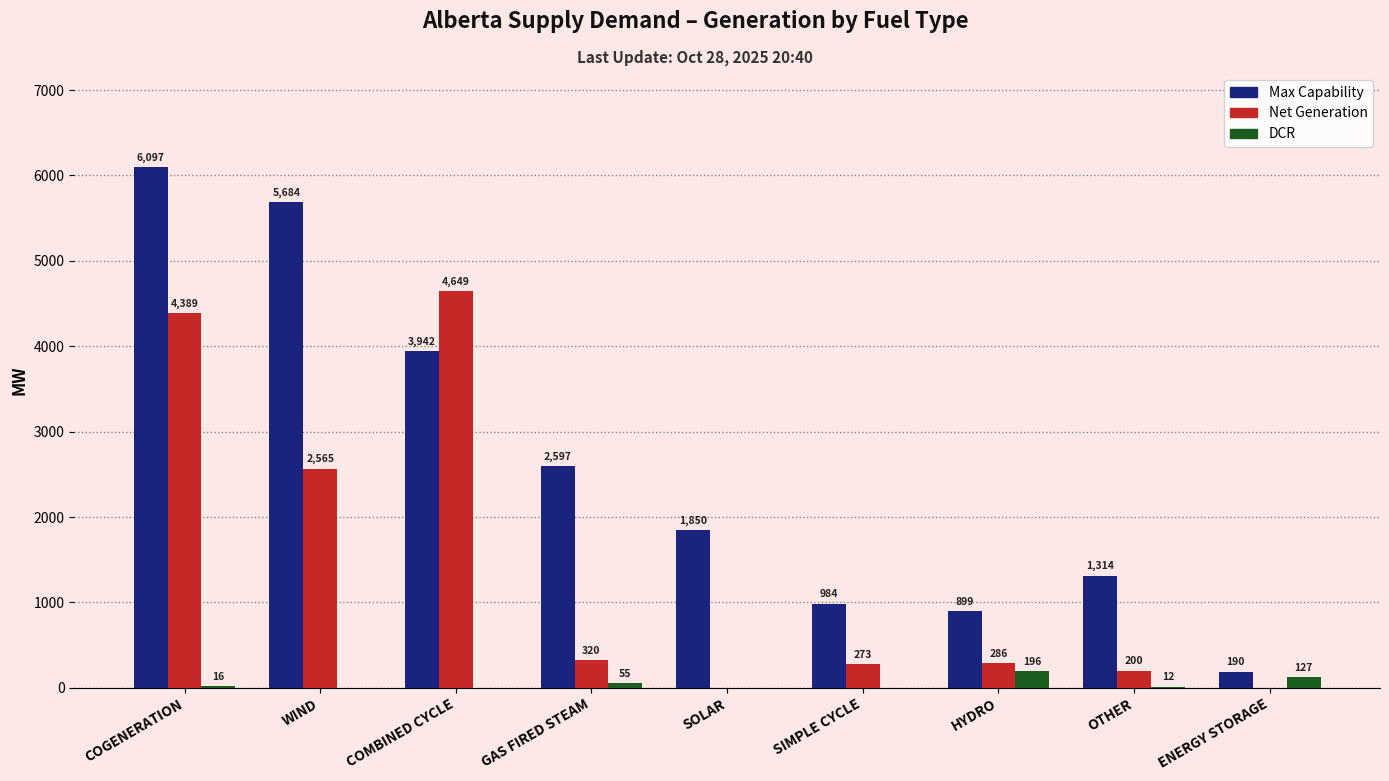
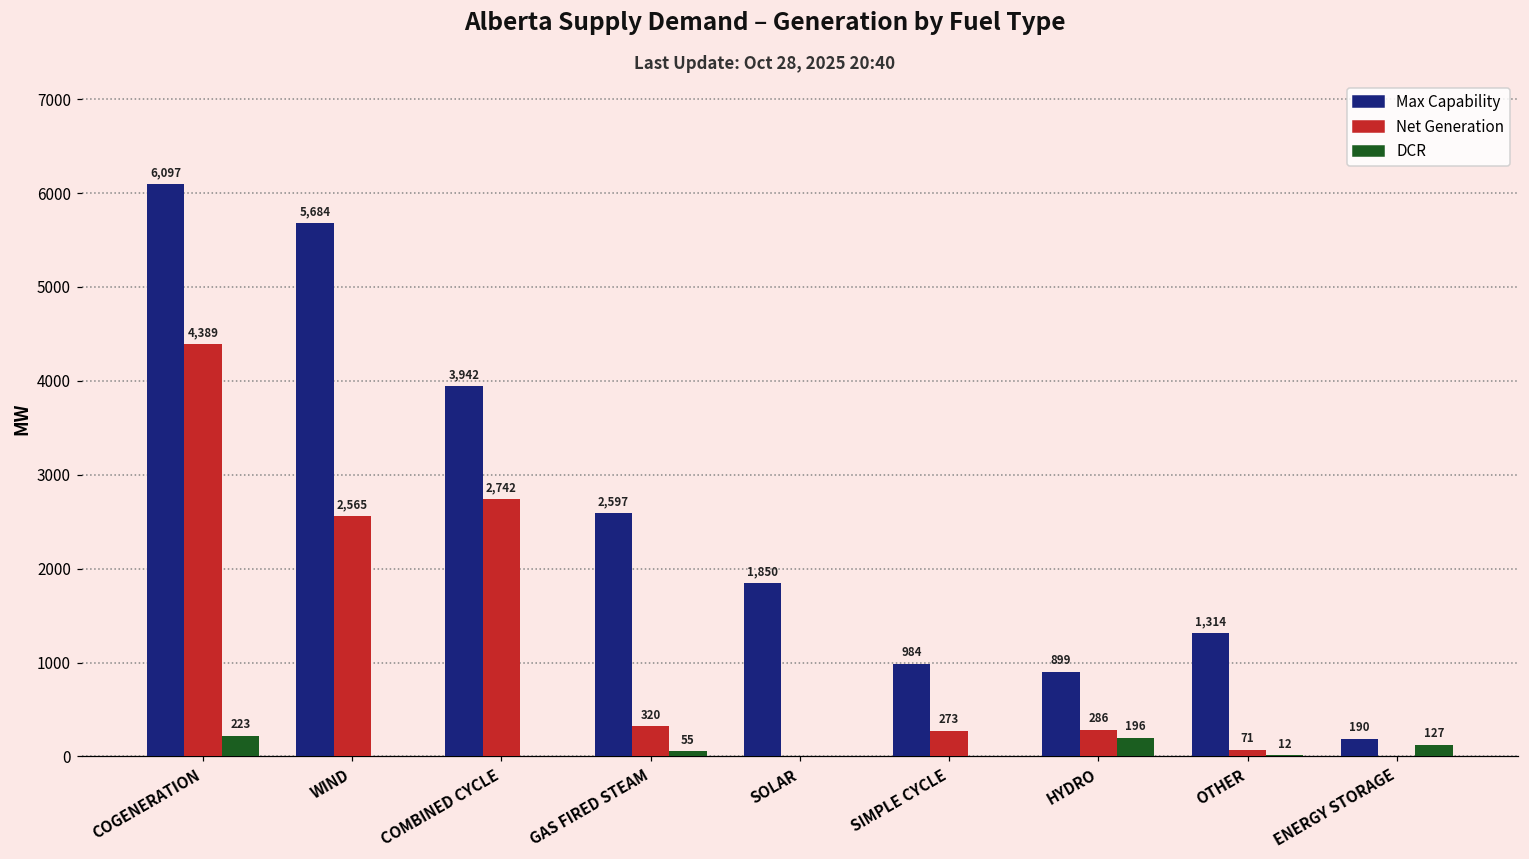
DCR, COGENERATION: 16 -> 223
Net Generation, COMBINED CYCLE: 4,649 -> 2,742
Net Generation, OTHER: 200 -> 71
